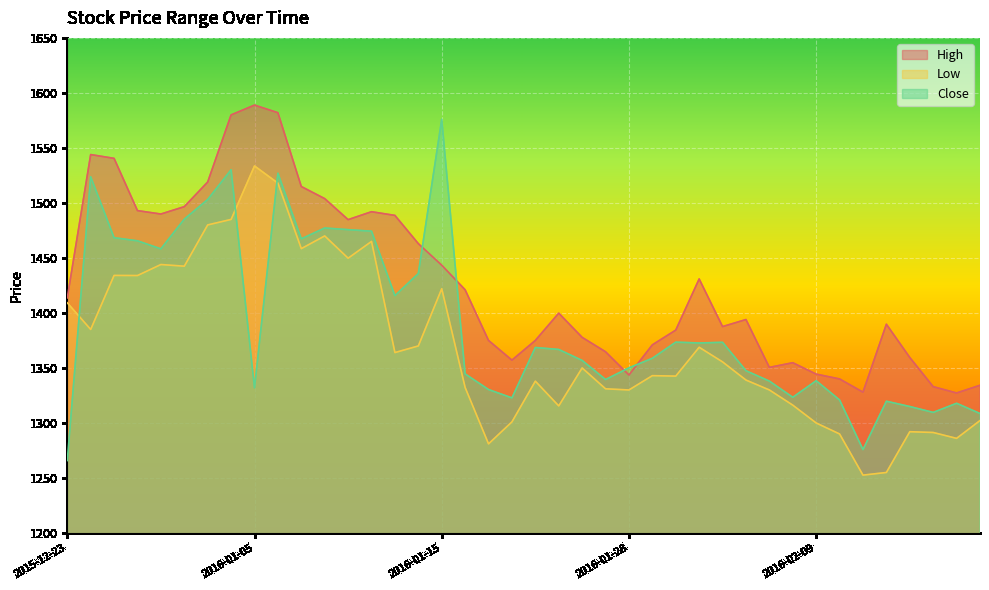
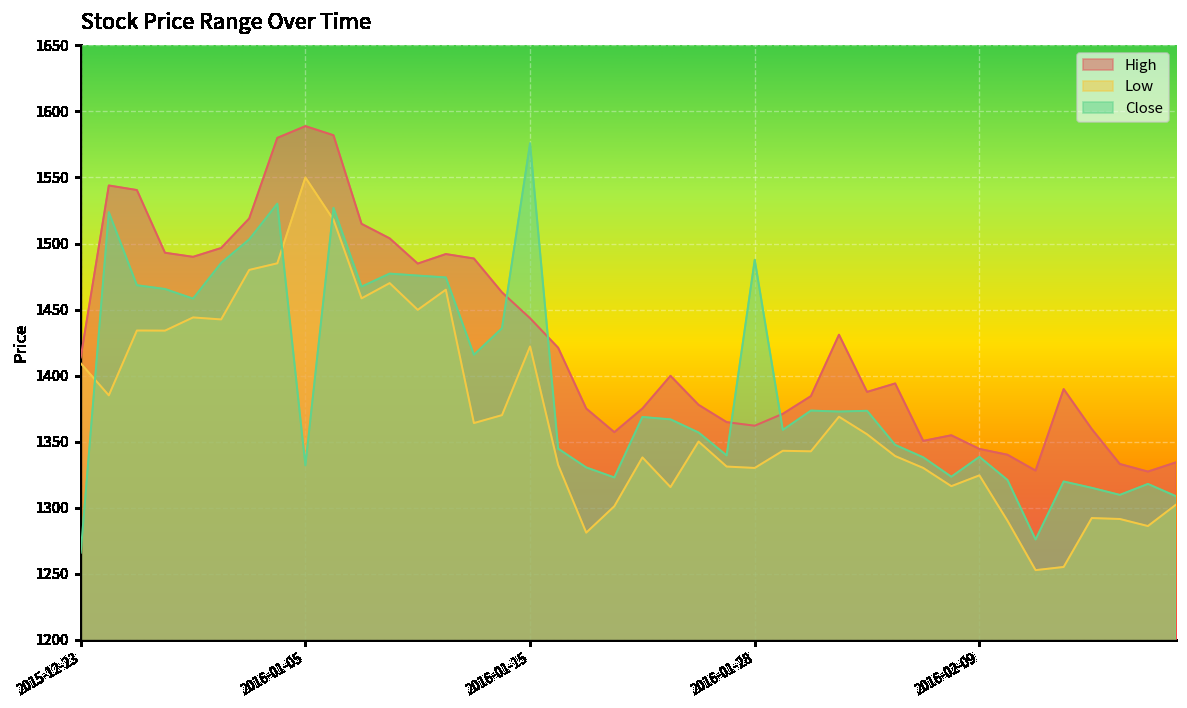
Low, 2016-01-05: 1534 -> 1550
High, 2016-01-28: 1344 -> 1362
Close, 2016-01-28: 1350 -> 1488
Low, 2016-02-09: 1300 -> 1324
